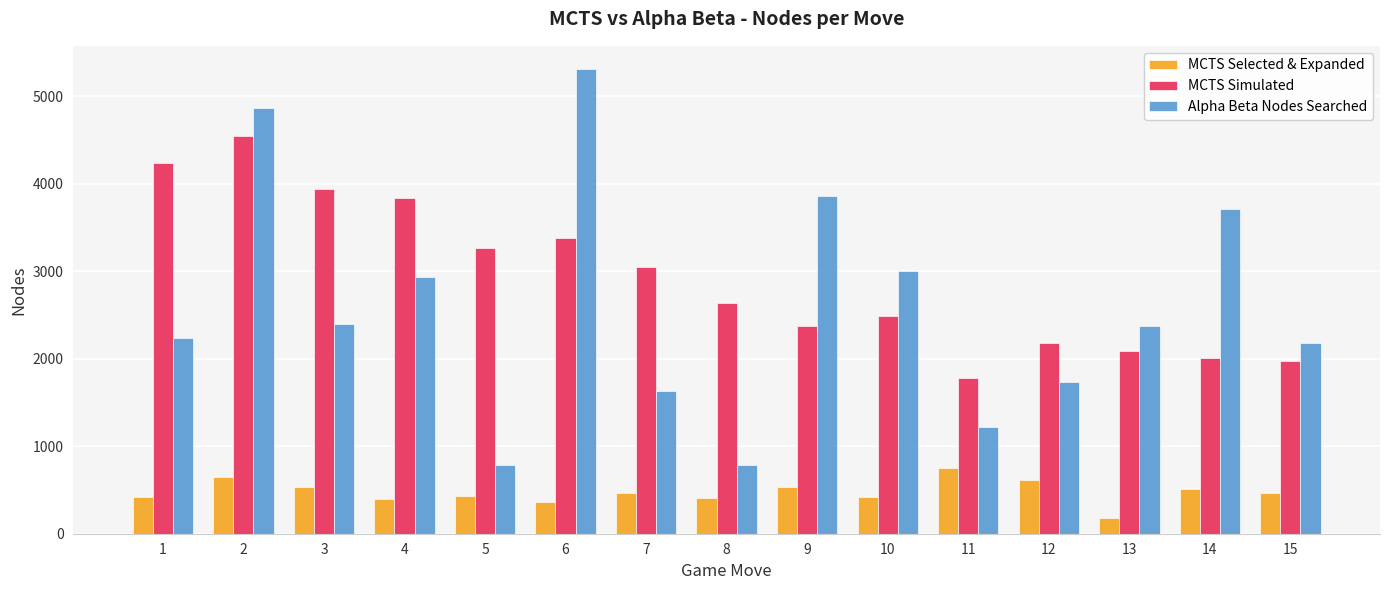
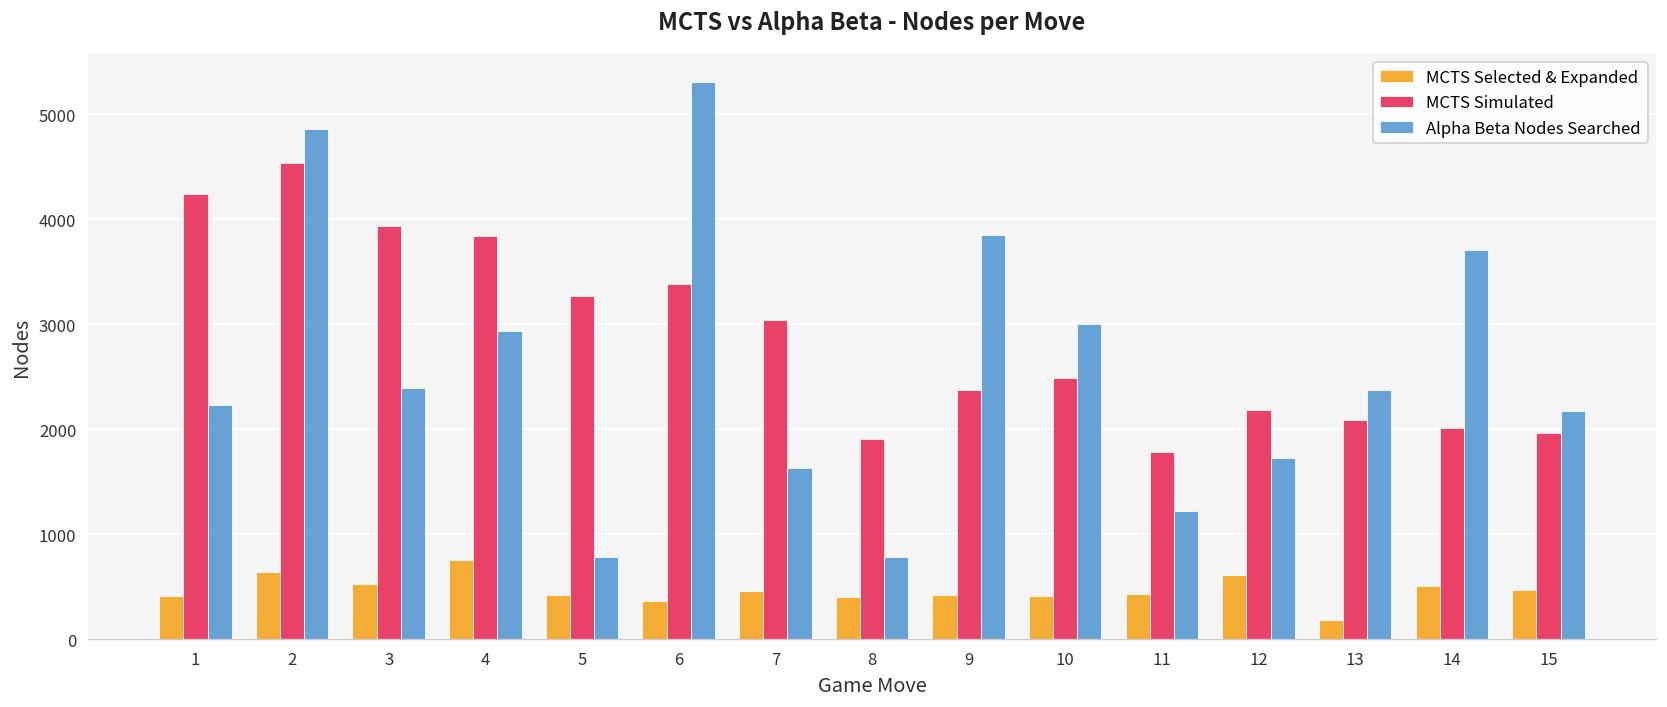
MCTS Selected & Expanded, 4: 400 -> 800
MCTS Simulated, 8: 2600 -> 1900
MCTS Selected & Expanded, 9: 500 -> 400
MCTS Selected & Expanded, 11: 800 -> 400
